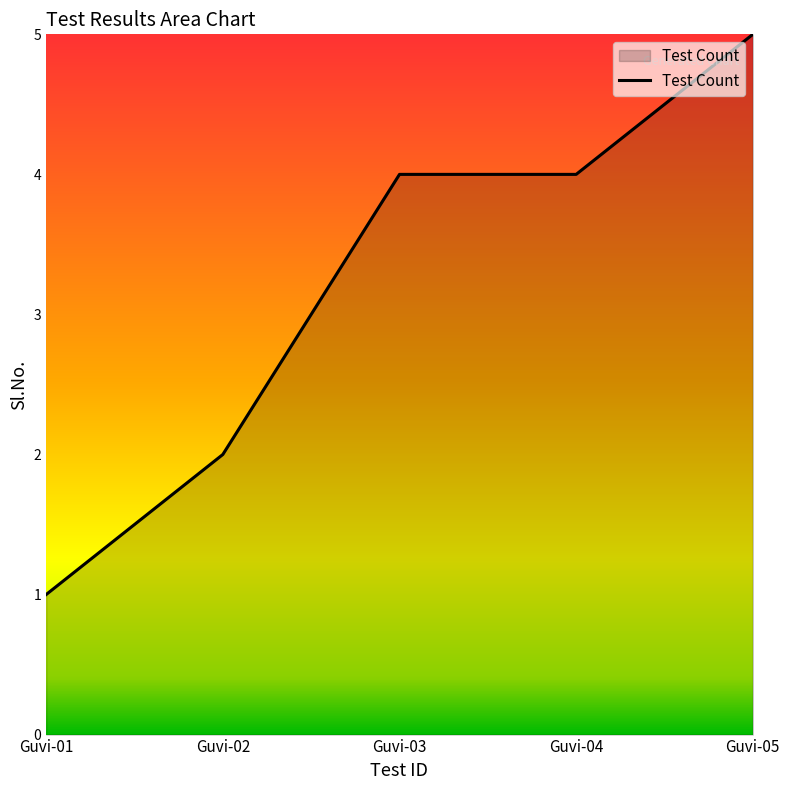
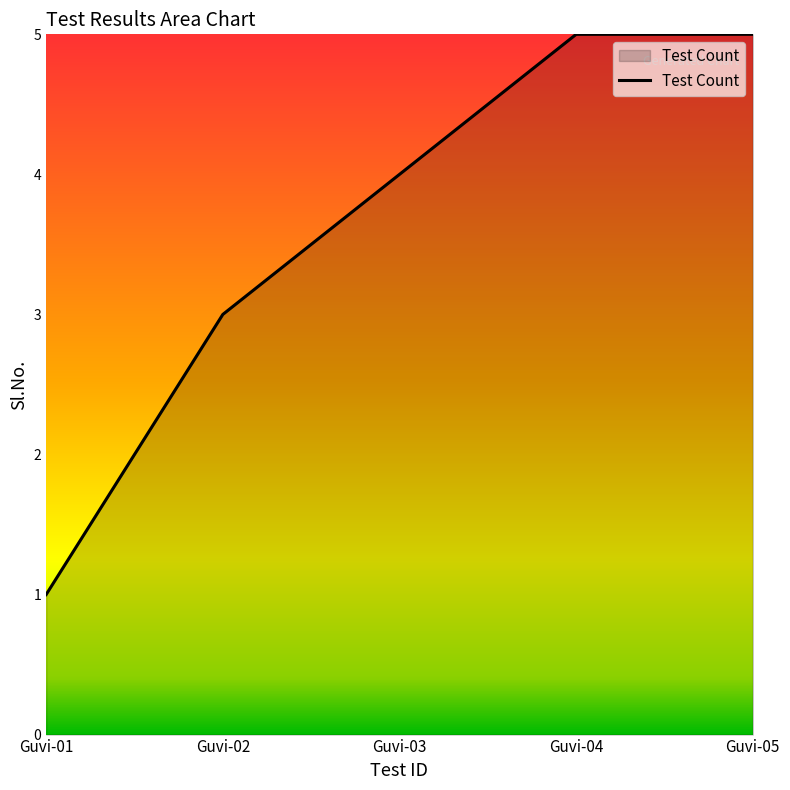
Guvi-02: 2 -> 3
Guvi-04: 4 -> 5
